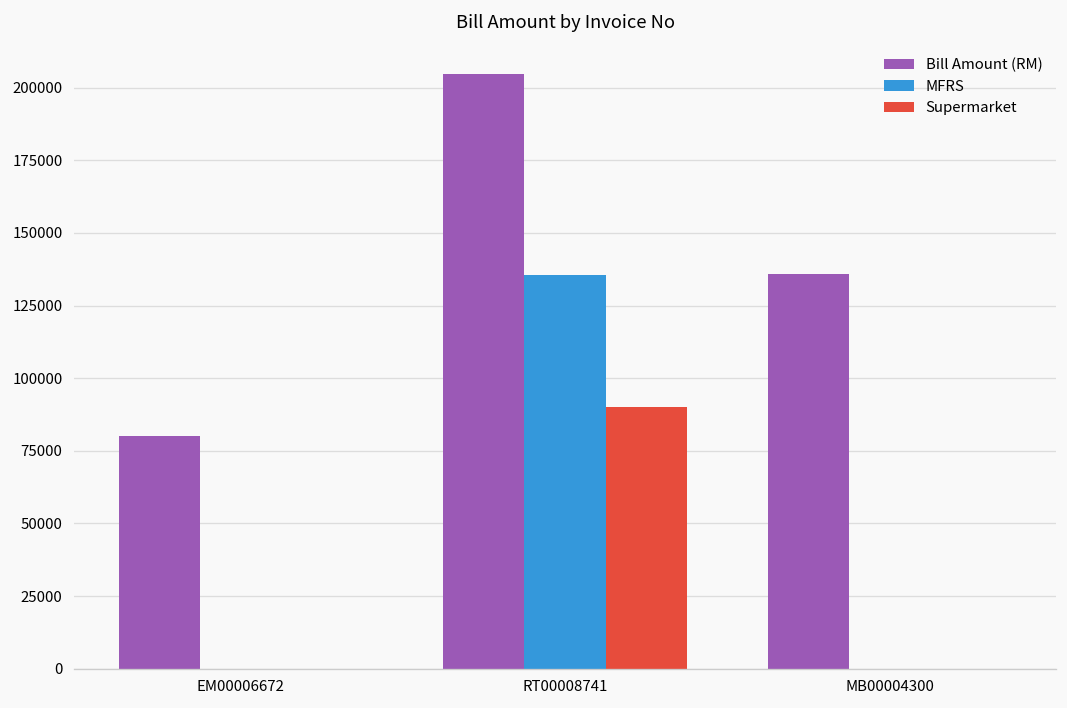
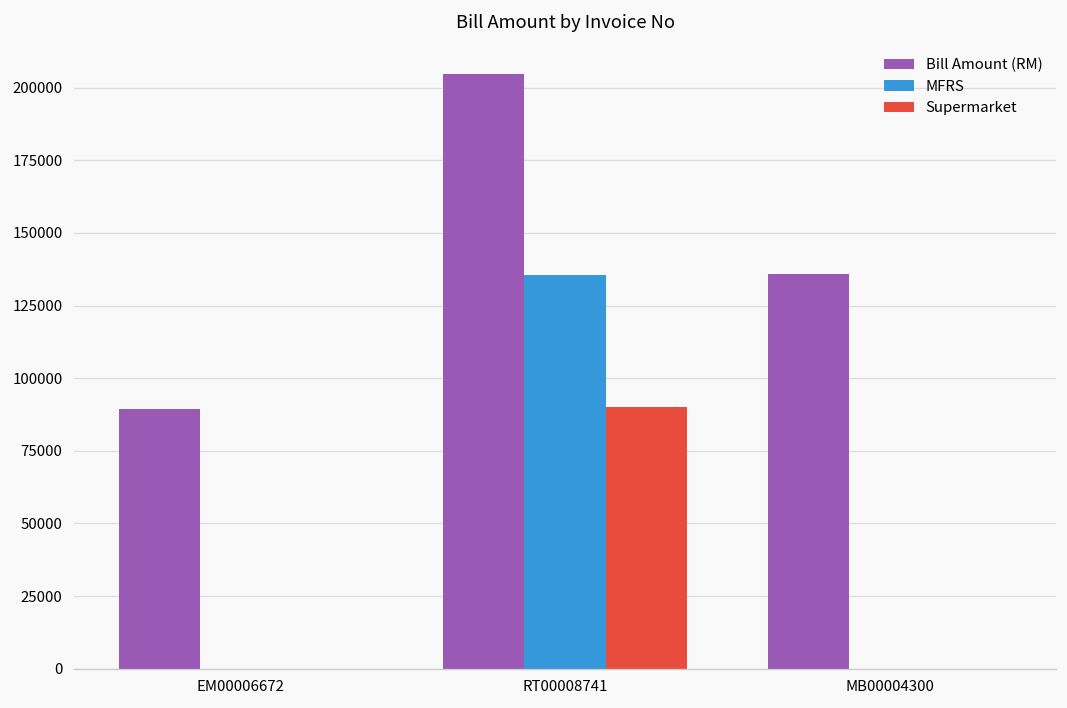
Bill Amount (RM), EM00006672: 80000 -> 89000
